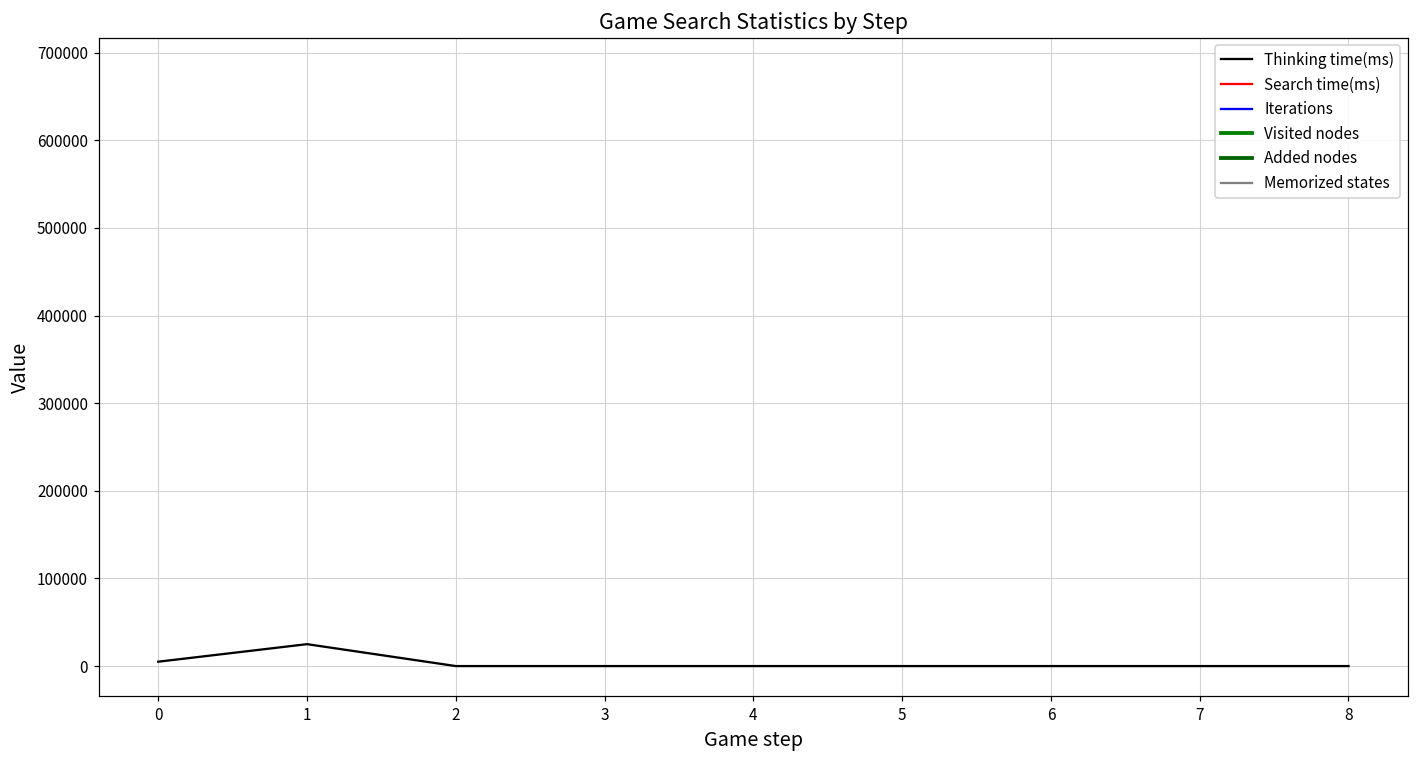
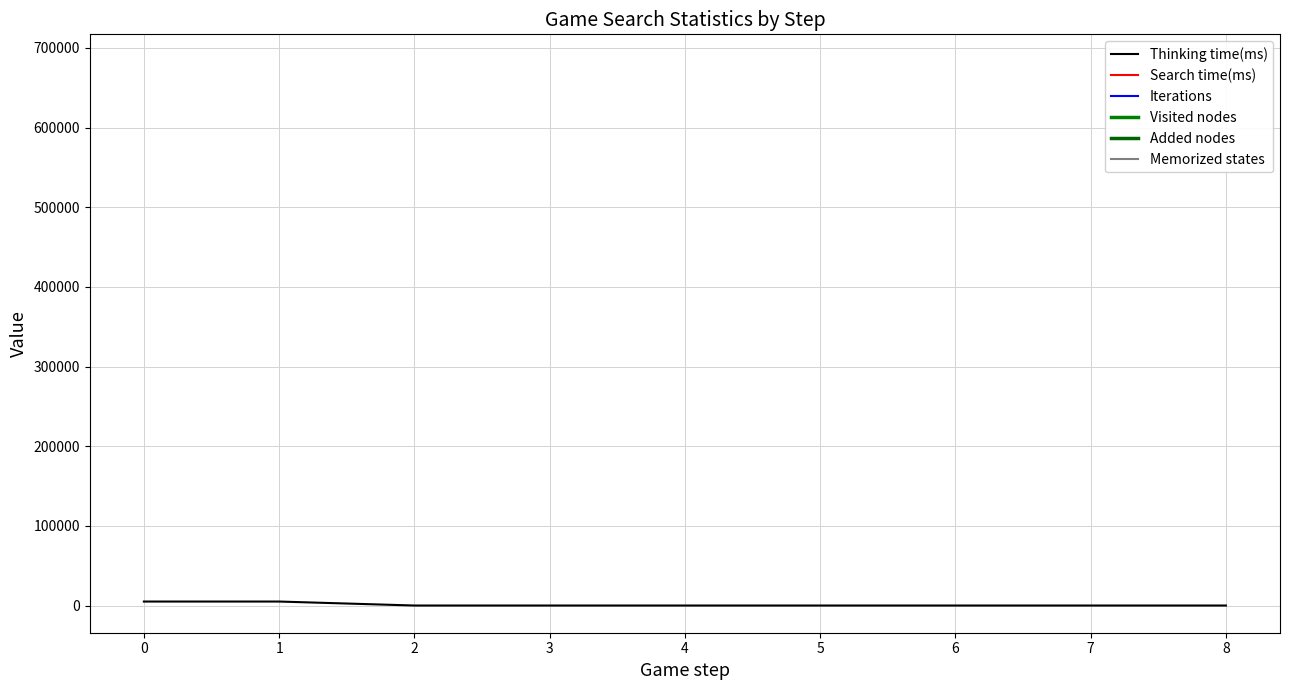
Thinking time(ms), 1: 30000 -> 0
